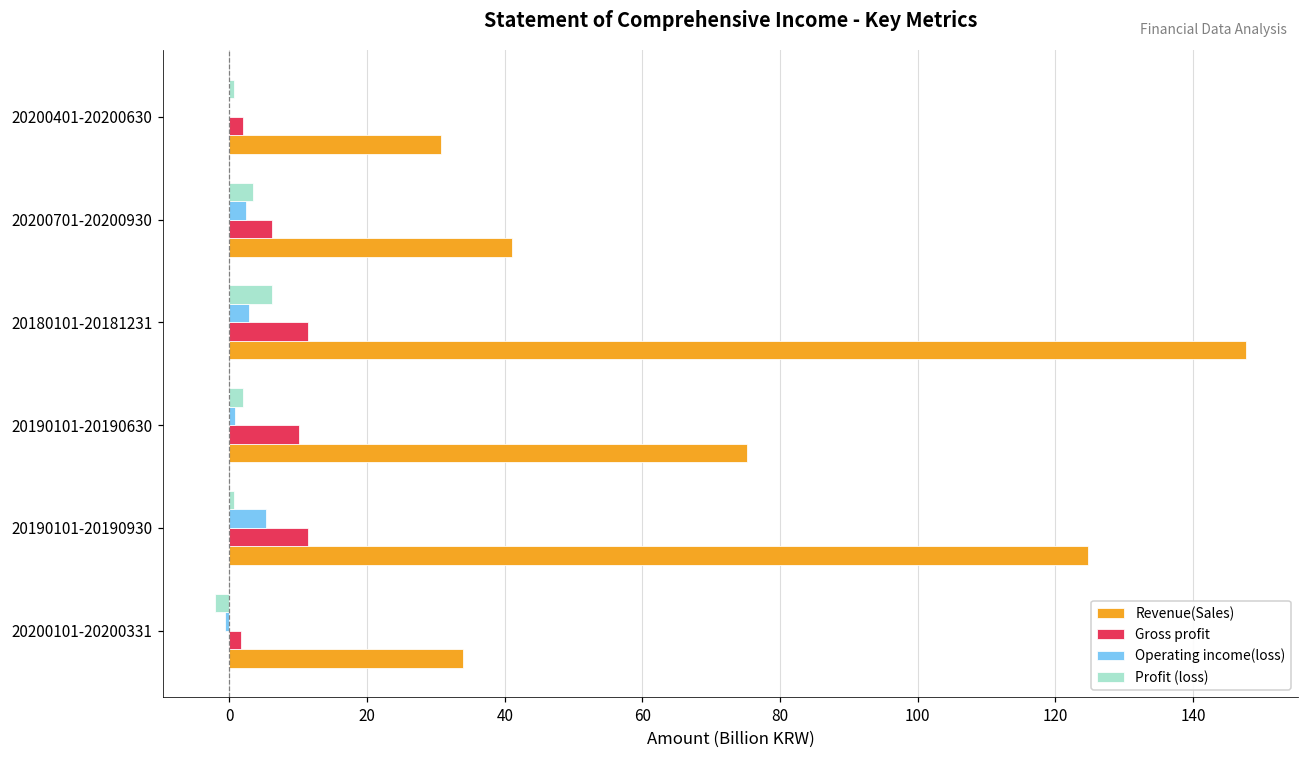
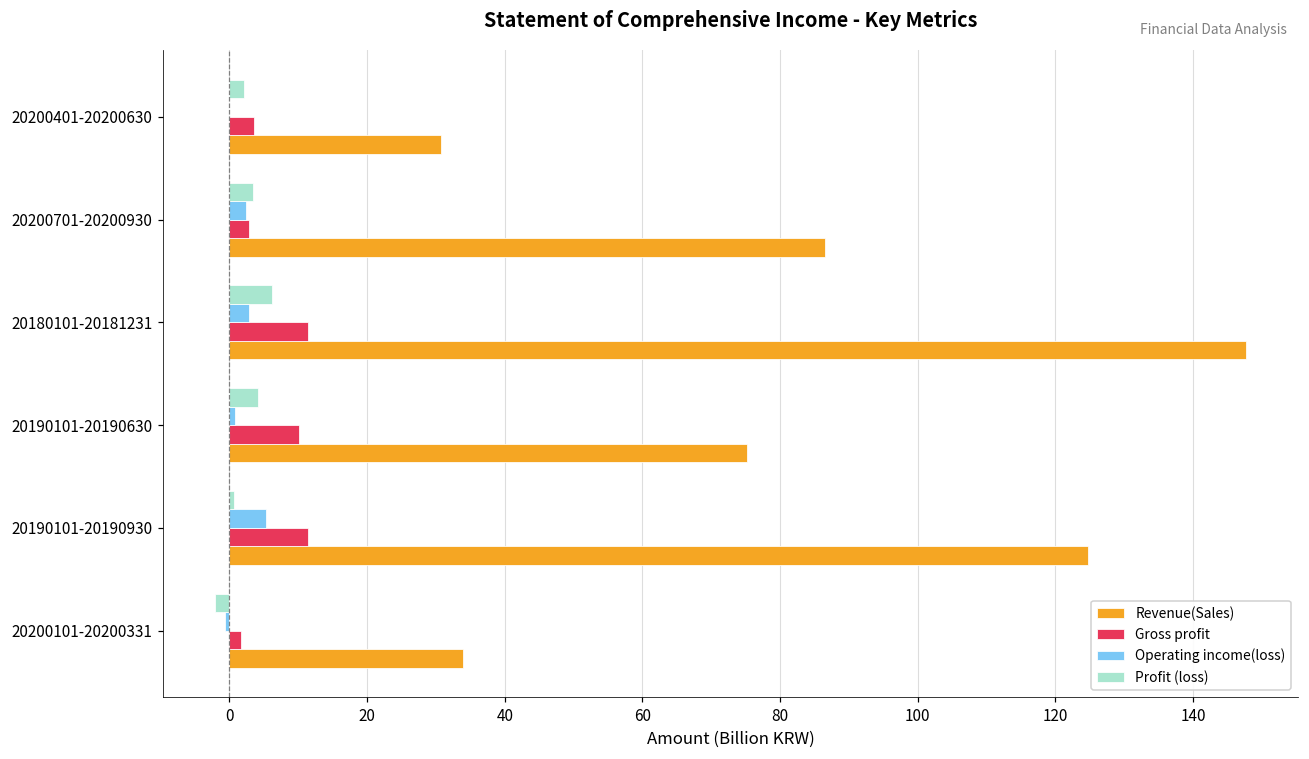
Profit (loss), 20200401-20200630: 1 -> 2
Gross profit, 20200401-20200630: 2 -> 4
Gross profit, 20200701-20200930: 6 -> 3
Revenue(Sales), 20200701-20200930: 41 -> 86
Profit (loss), 20190101-20190630: 2 -> 4
